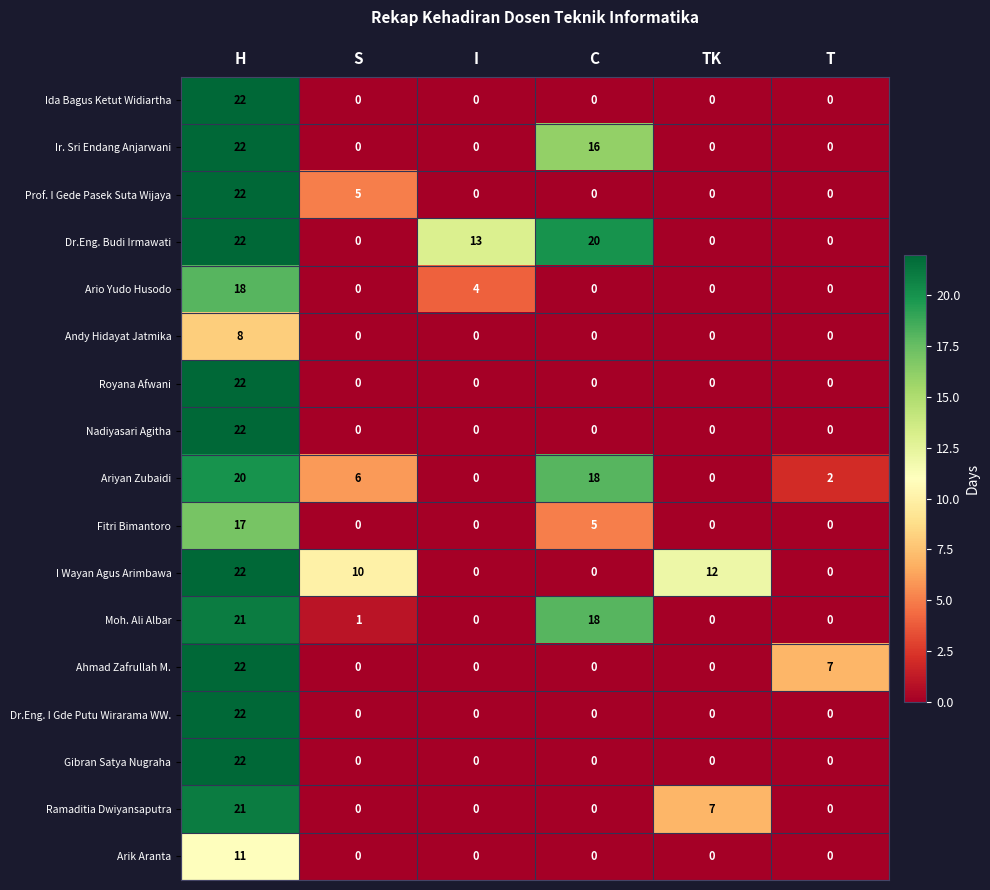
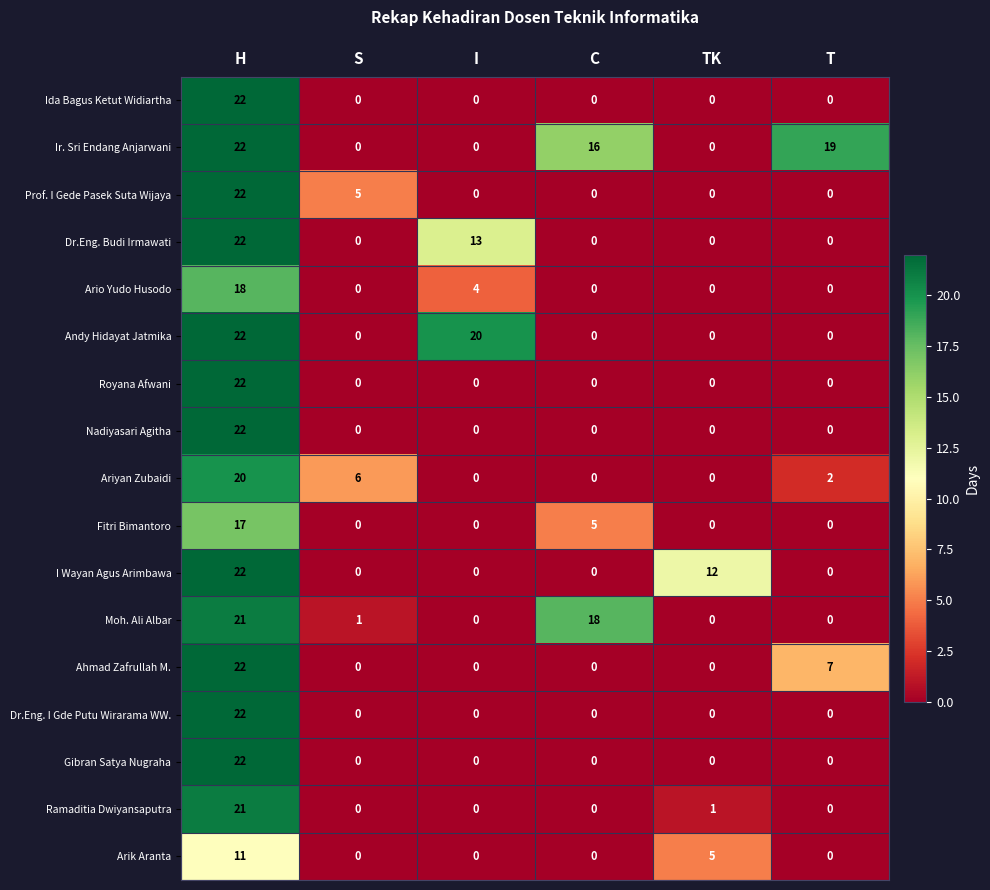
Ir. Sri Endang Anjarwani, T: 0 -> 19
Dr.Eng. Budi Irmawati, C: 20 -> 0
Andy Hidayat Jatmika, H: 8 -> 22
Andy Hidayat Jatmika, I: 0 -> 20
Ariyan Zubaidi, C: 18 -> 0
I Wayan Agus Arimbawa, S: 10 -> 0
Ramaditia Dwiyansaputra, TK: 7 -> 1
Arik Aranta, TK: 0 -> 5
